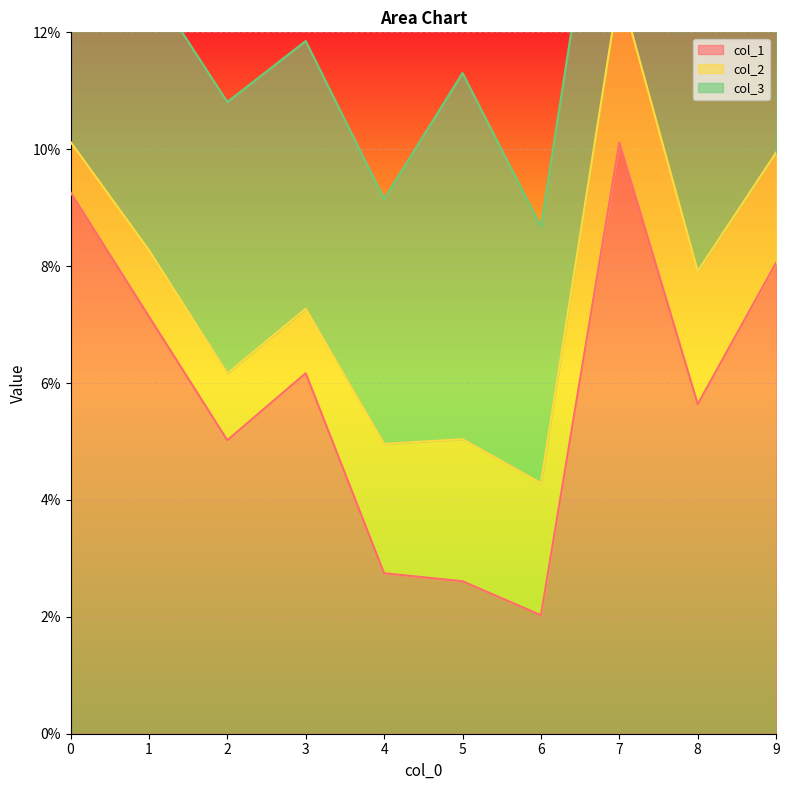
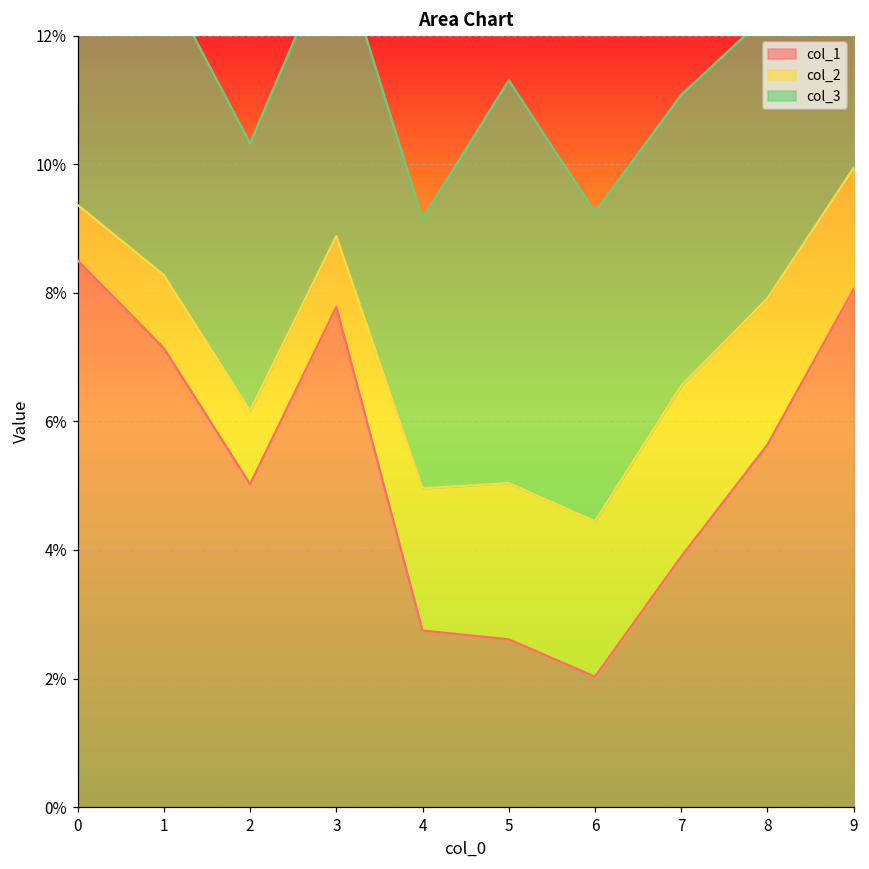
col_1, 0: 9.3% -> 8.5%
col_3, 2: 4.6% -> 4.2%
col_1, 3: 6.2% -> 7.8%
col_2, 6: 2.3% -> 2.4%
col_3, 6: 4.4% -> 4.8%
col_1, 7: 10.1% -> 3.9%
